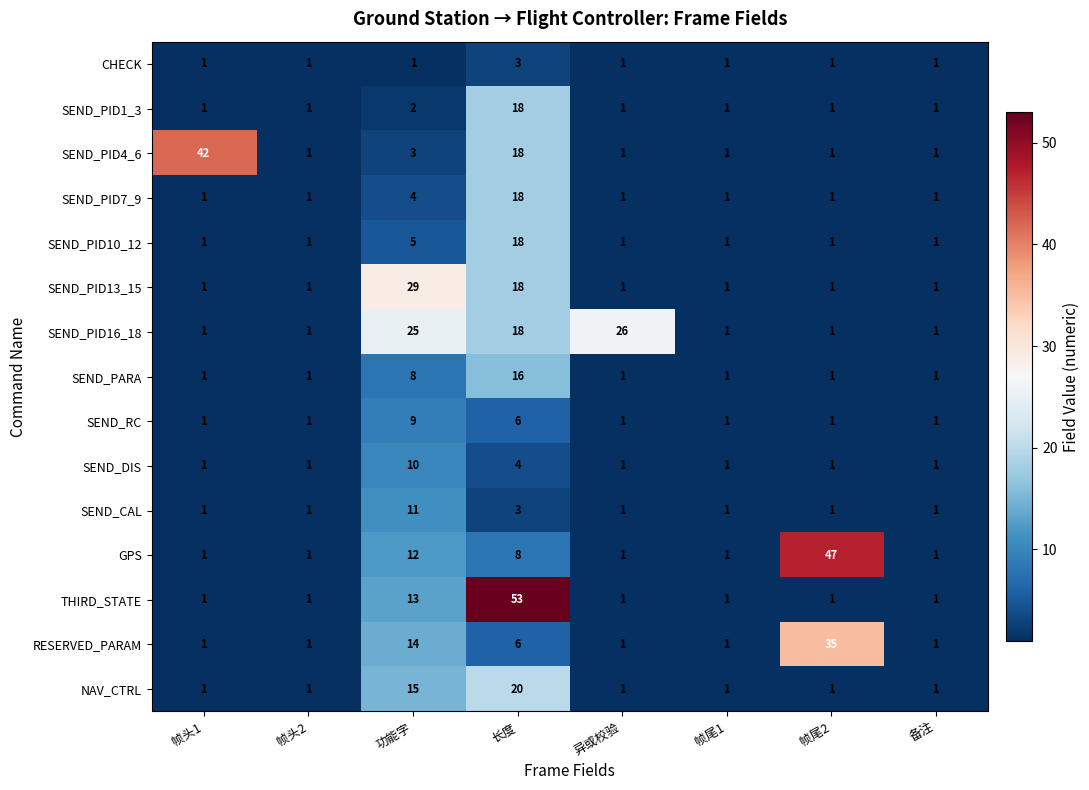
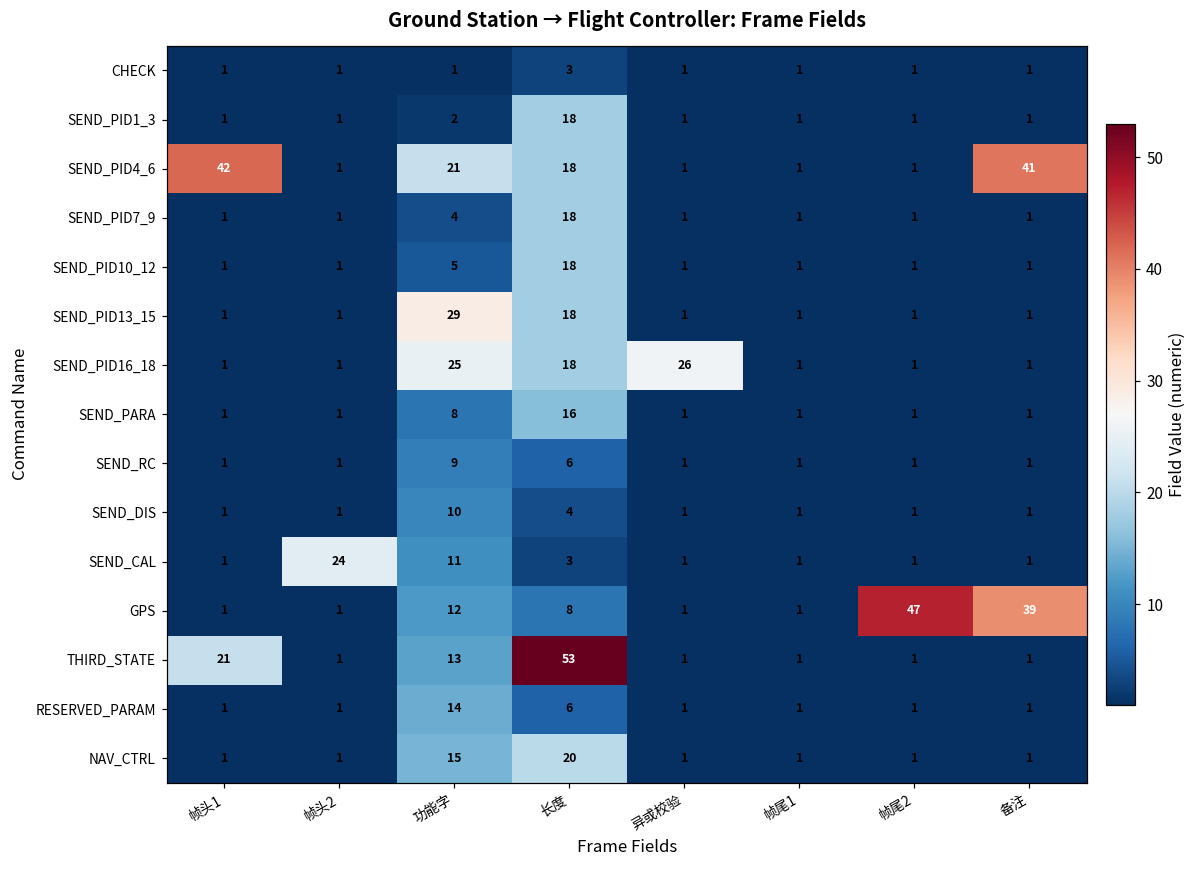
SEND_PID4_6, 功能字: 3 -> 21
SEND_PID4_6, 备注: 1 -> 41
SEND_CAL, 帧头2: 1 -> 24
GPS, 备注: 1 -> 39
THIRD_STATE, 帧头1: 1 -> 21
RESERVED_PARAM, 帧尾2: 35 -> 1
